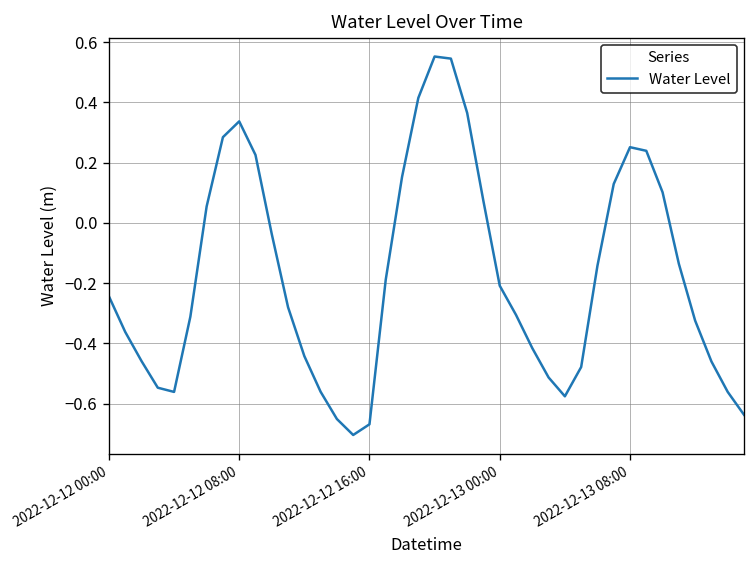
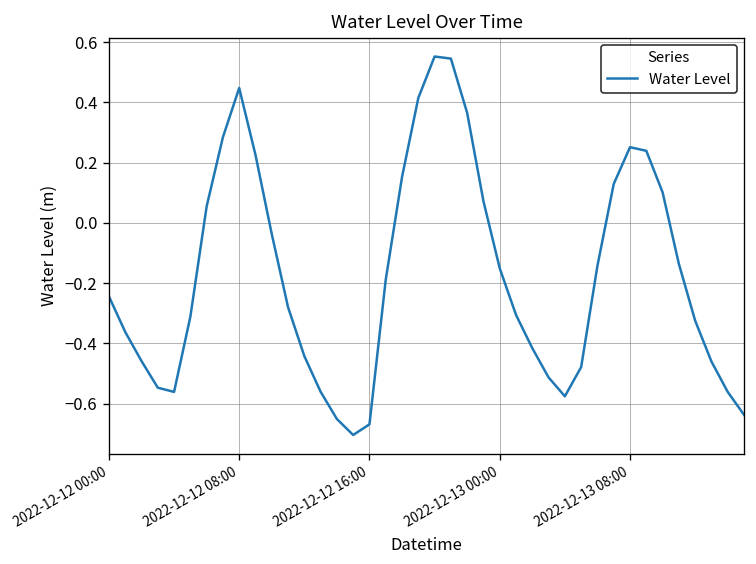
2022-12-12 08:00: 0.34 -> 0.45
2022-12-13 00:00: -0.21 -> -0.15
